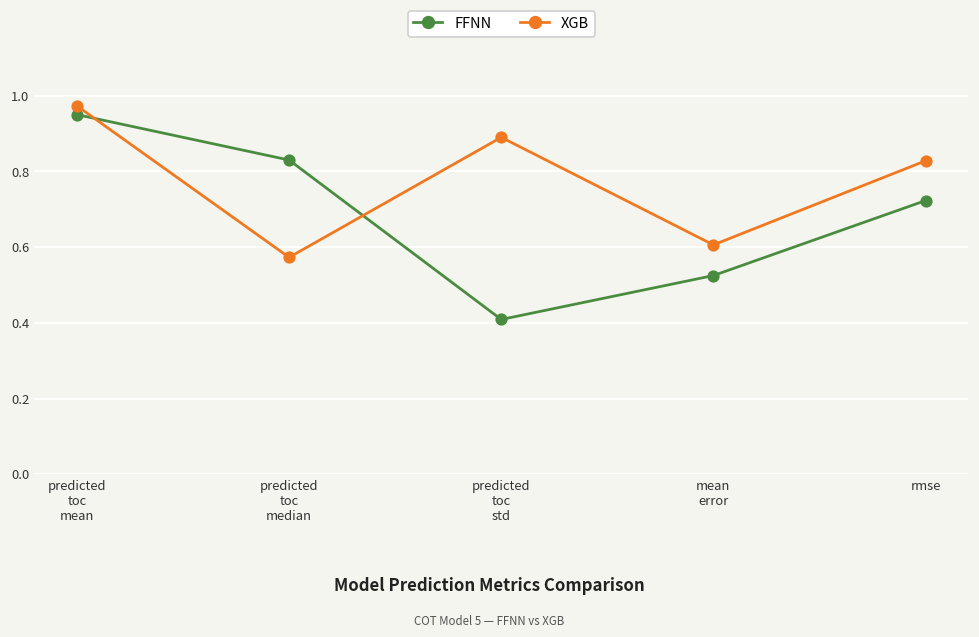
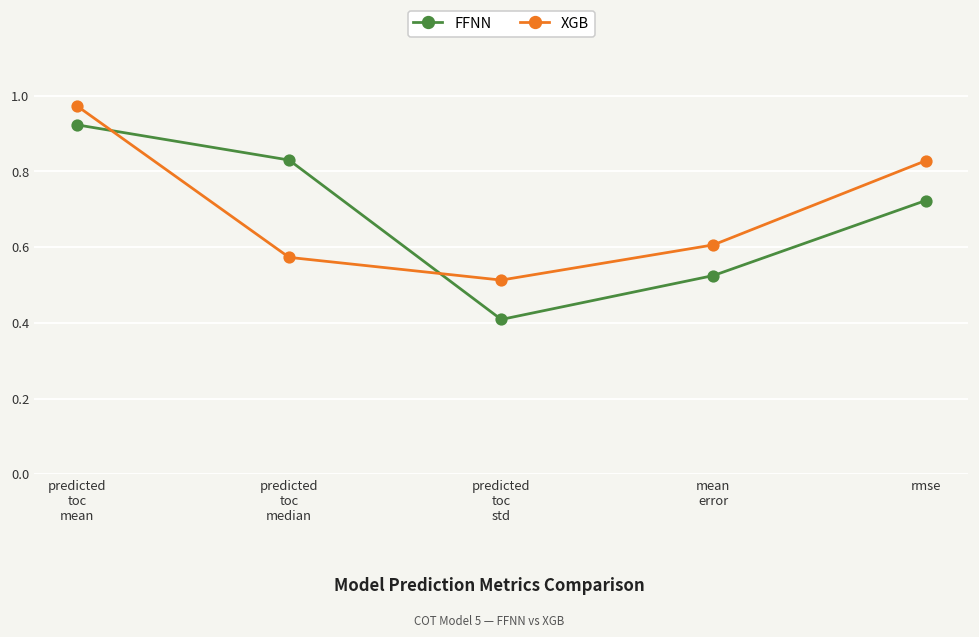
FFNN, predicted toc mean: 0.95 -> 0.92
XGB, predicted toc std: 0.89 -> 0.51
